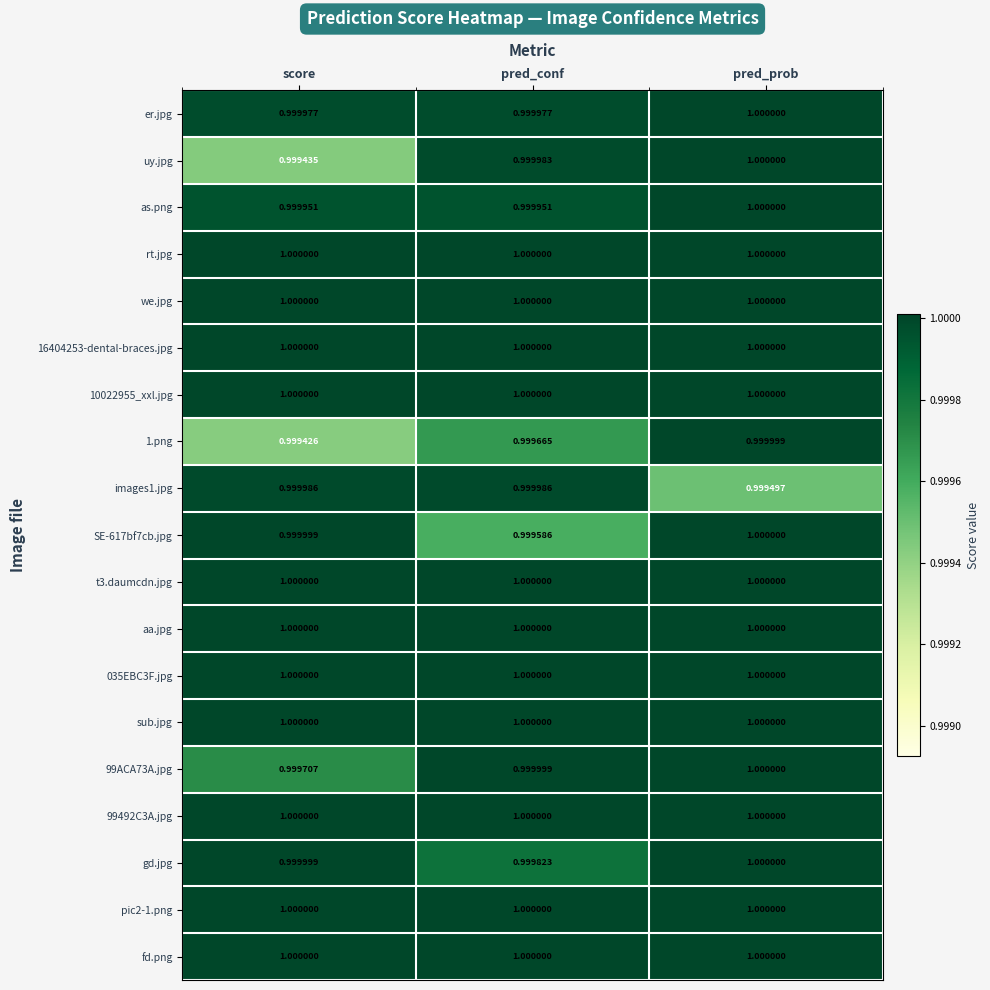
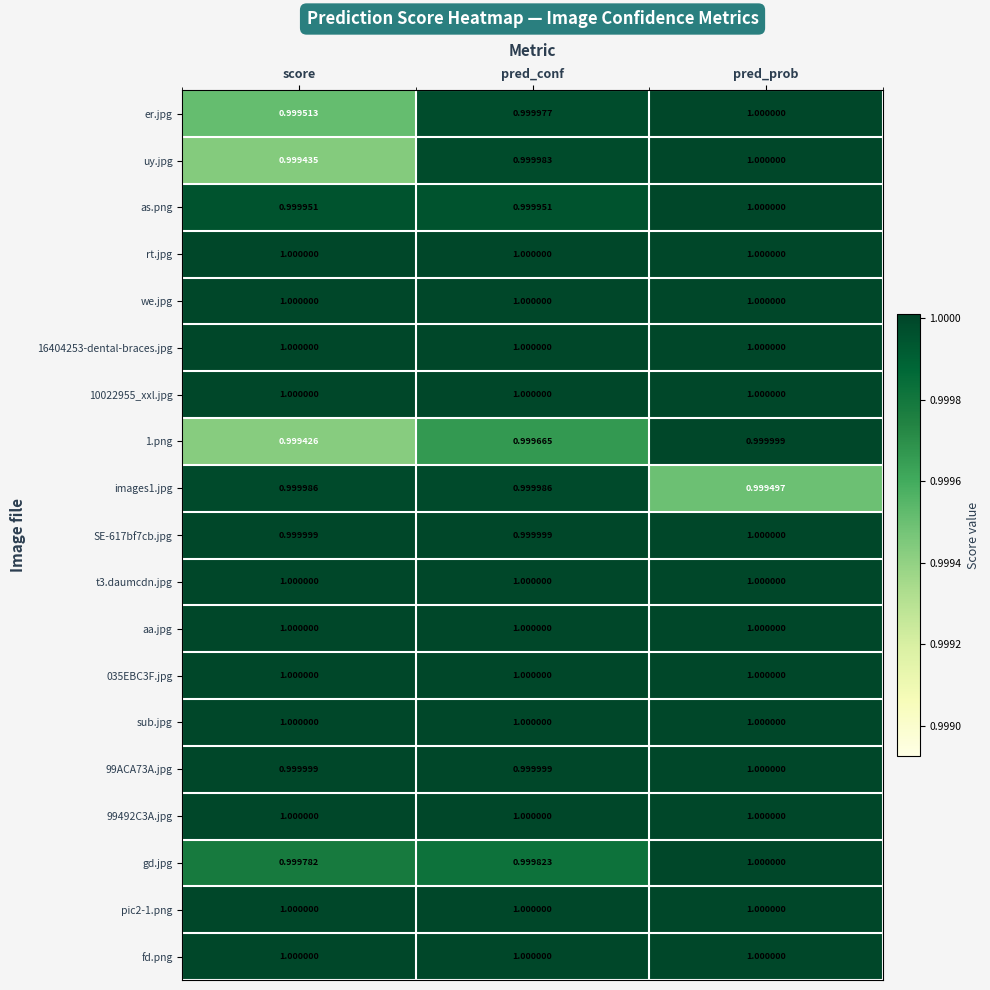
er.jpg, score: 0.999977 -> 0.999513
SE-617bf7cb.jpg, pred_conf: 0.999586 -> 0.999999
99ACA73A.jpg, score: 0.999707 -> 0.999999
gd.jpg, score: 0.999999 -> 0.999782
